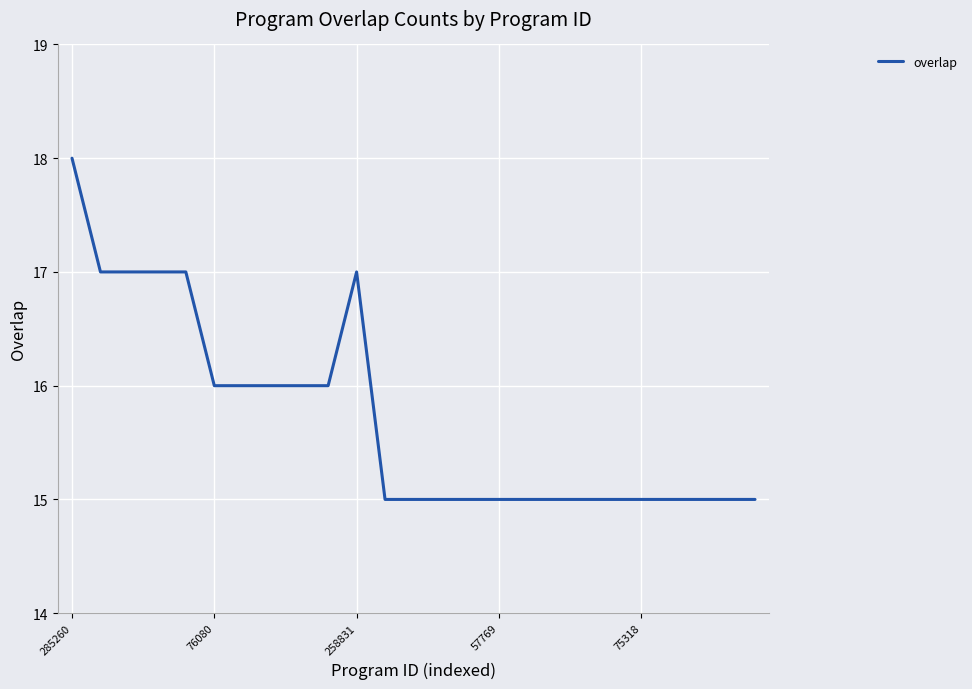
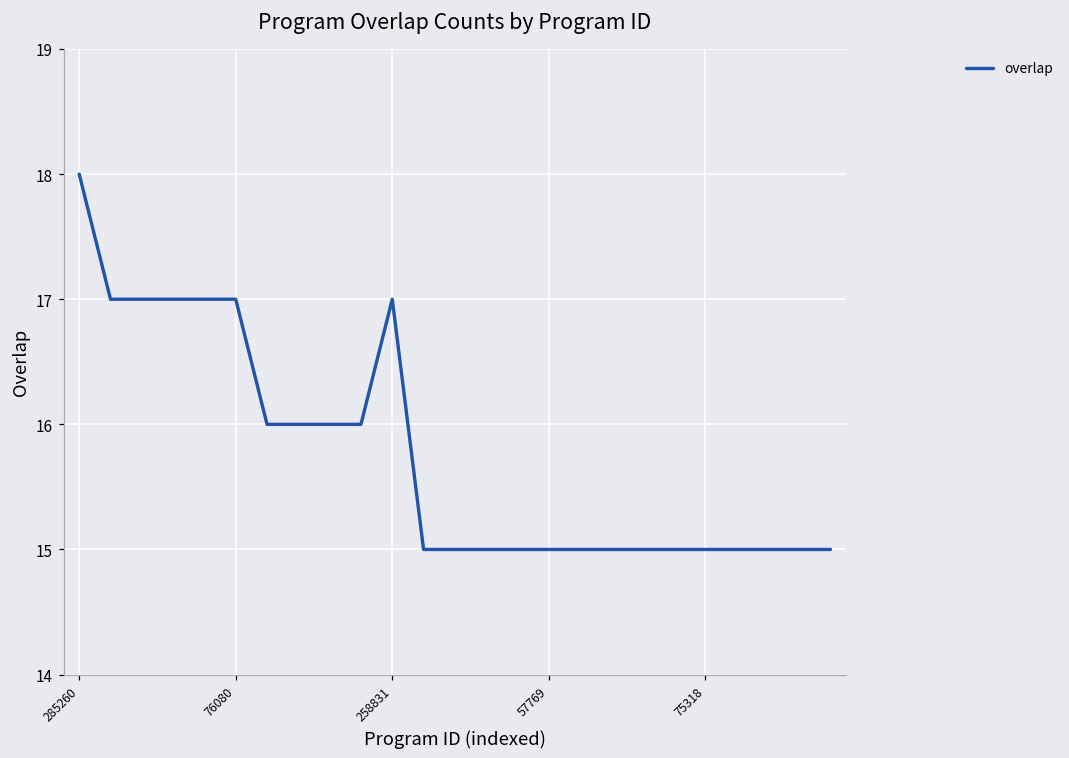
76080: 16 -> 17
